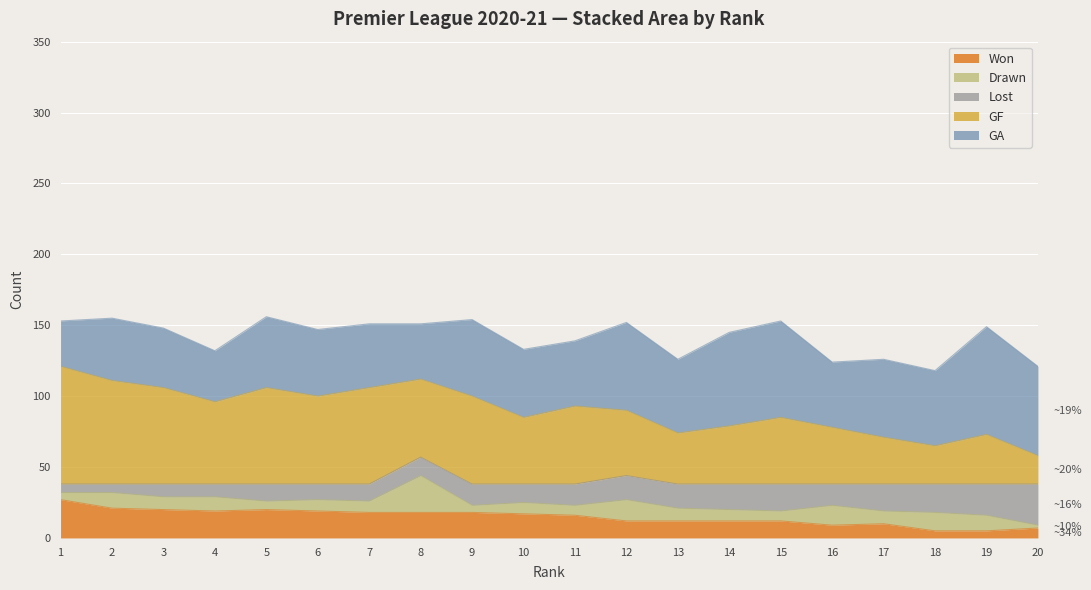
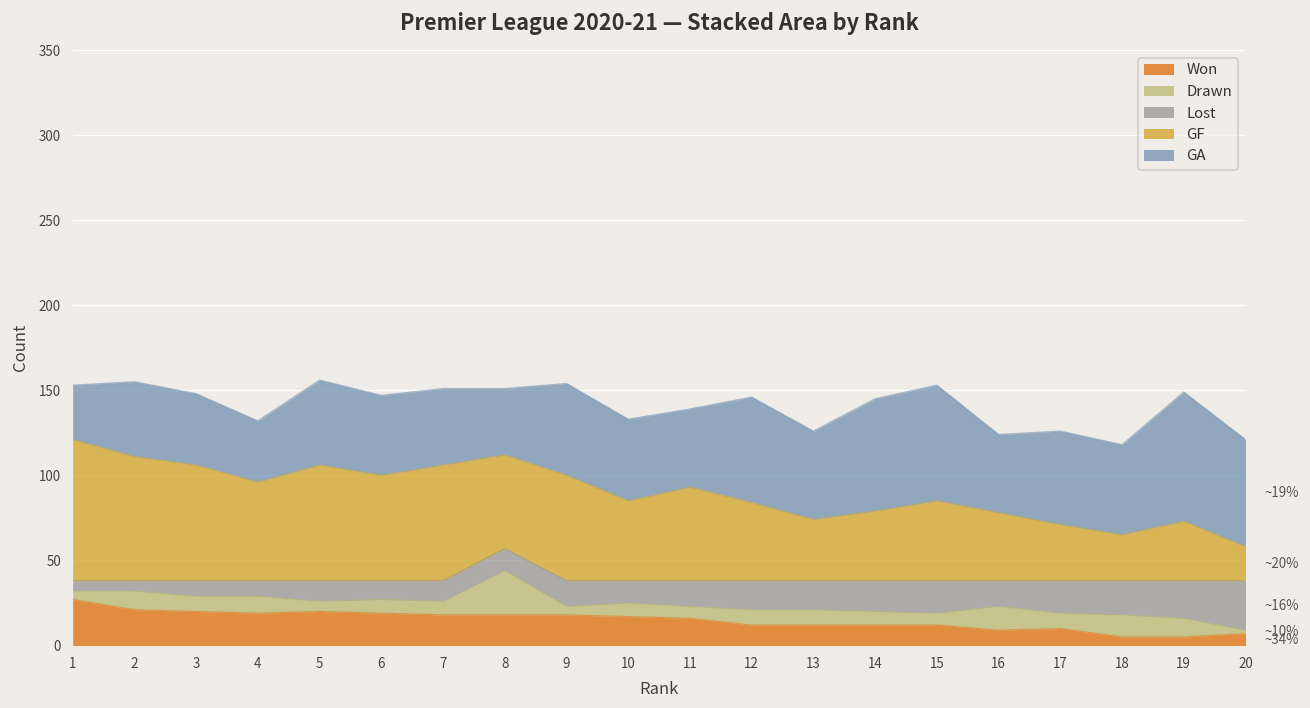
Drawn, 12: 15 -> 9
